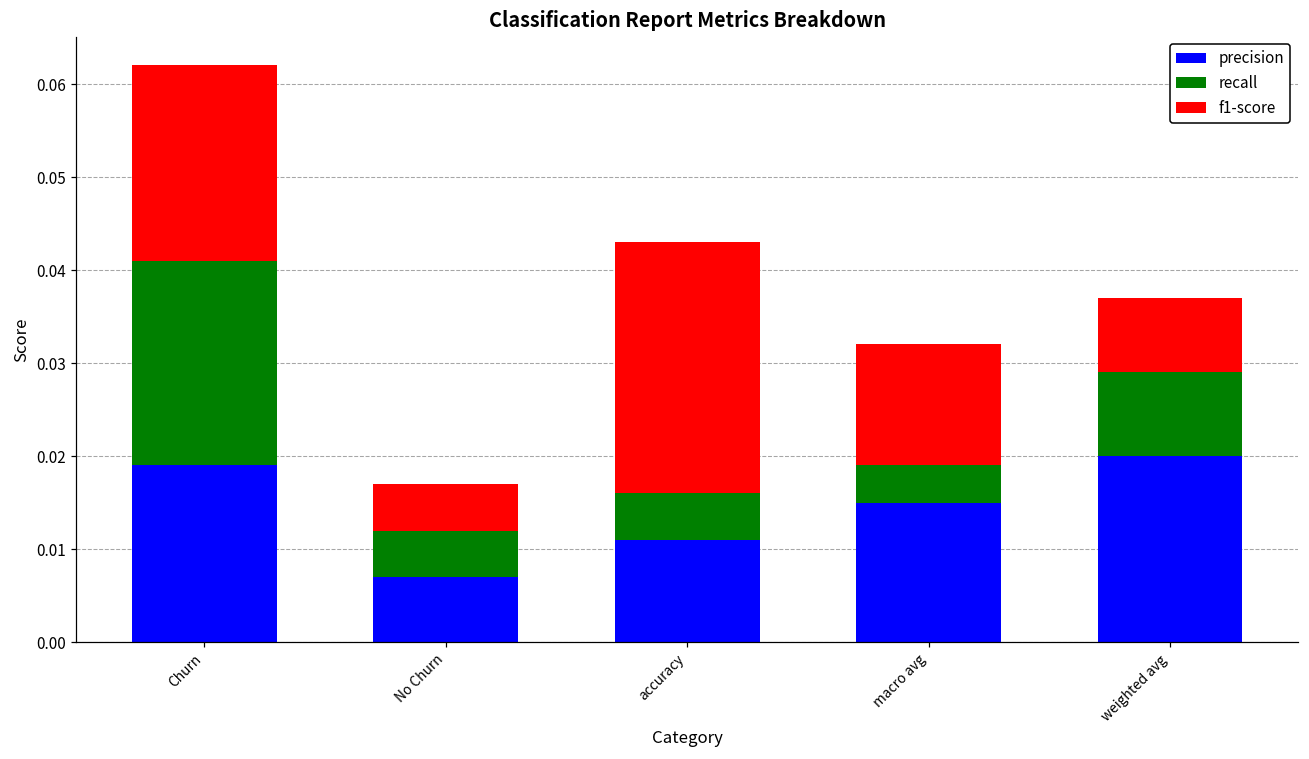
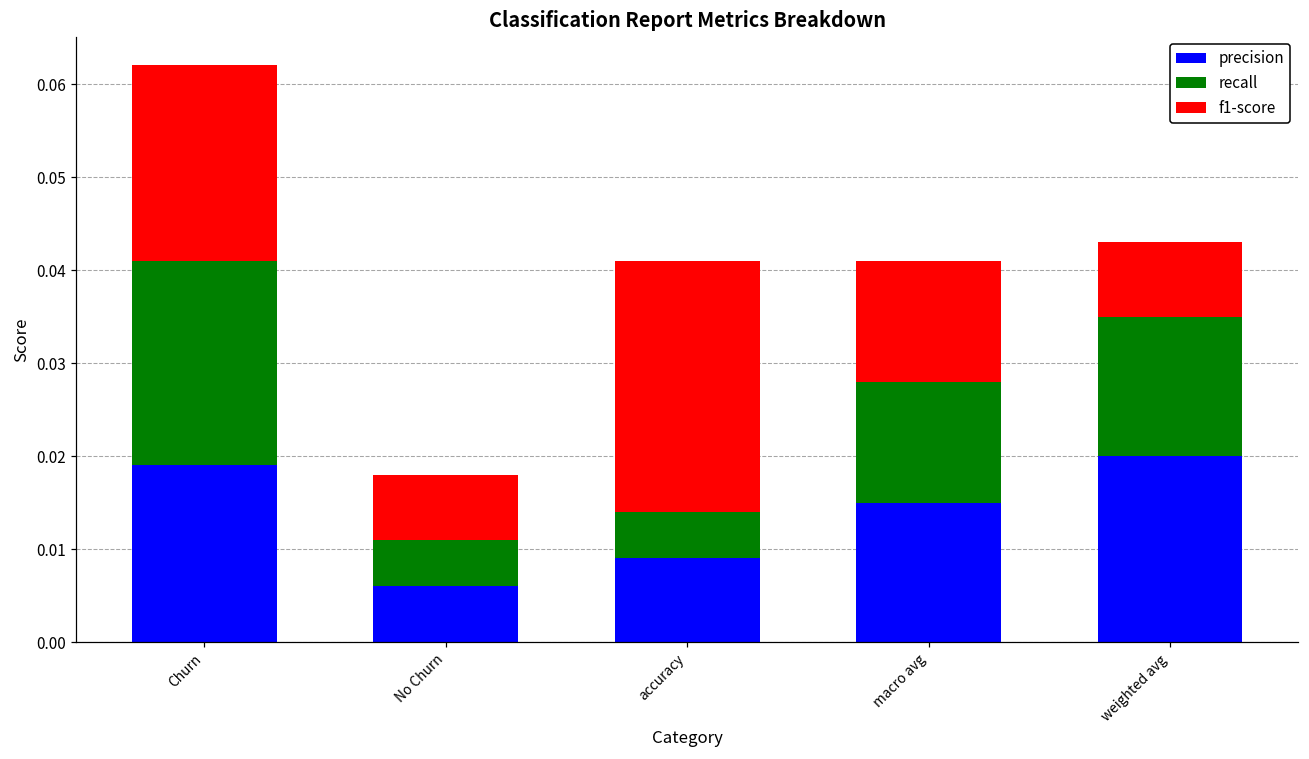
precision, No Churn: 0.007 -> 0.006
f1-score, No Churn: 0.005 -> 0.007
precision, accuracy: 0.011 -> 0.009
recall, macro avg: 0.004 -> 0.013
recall, weighted avg: 0.009 -> 0.015
